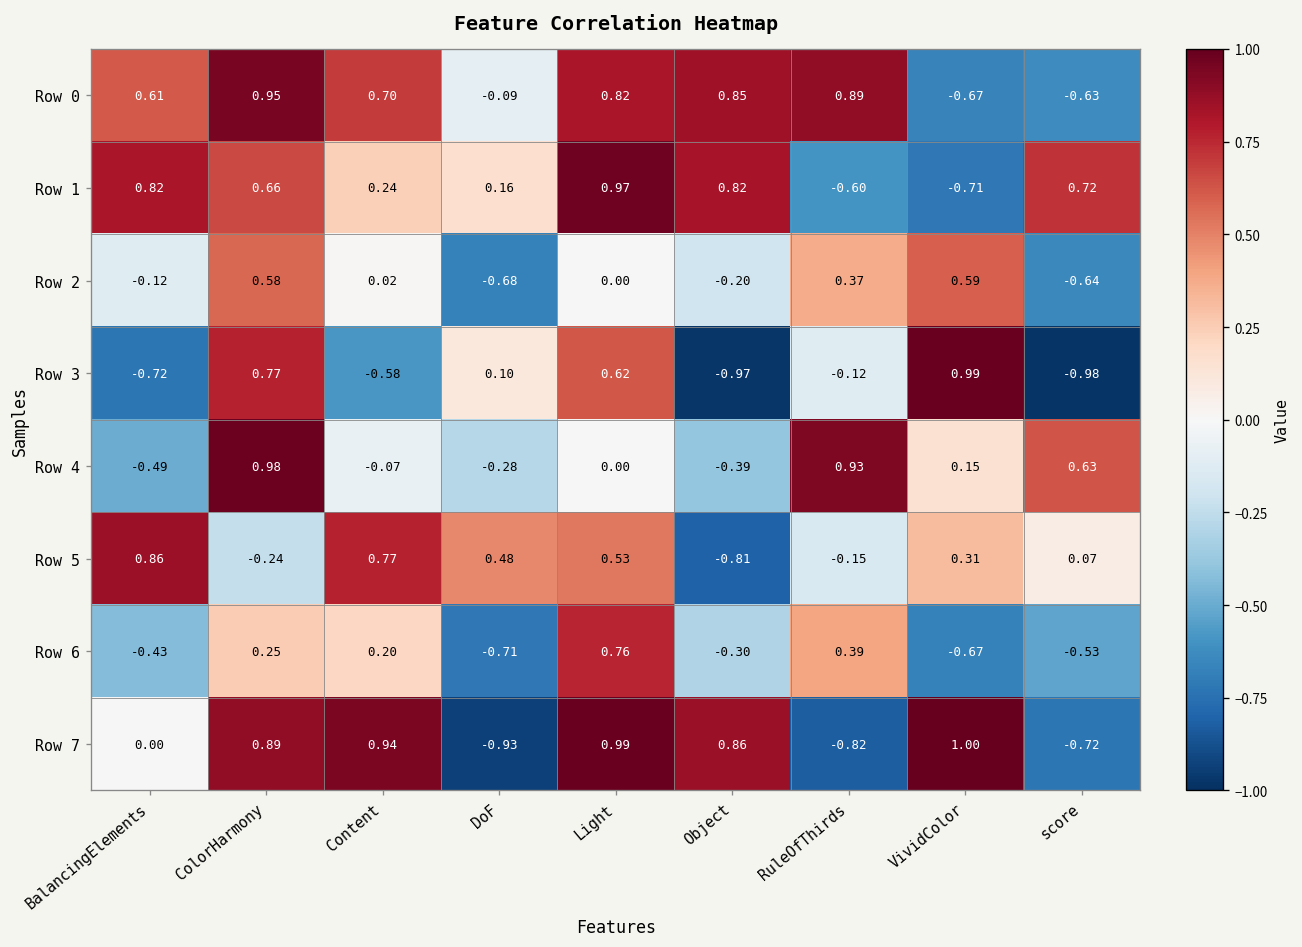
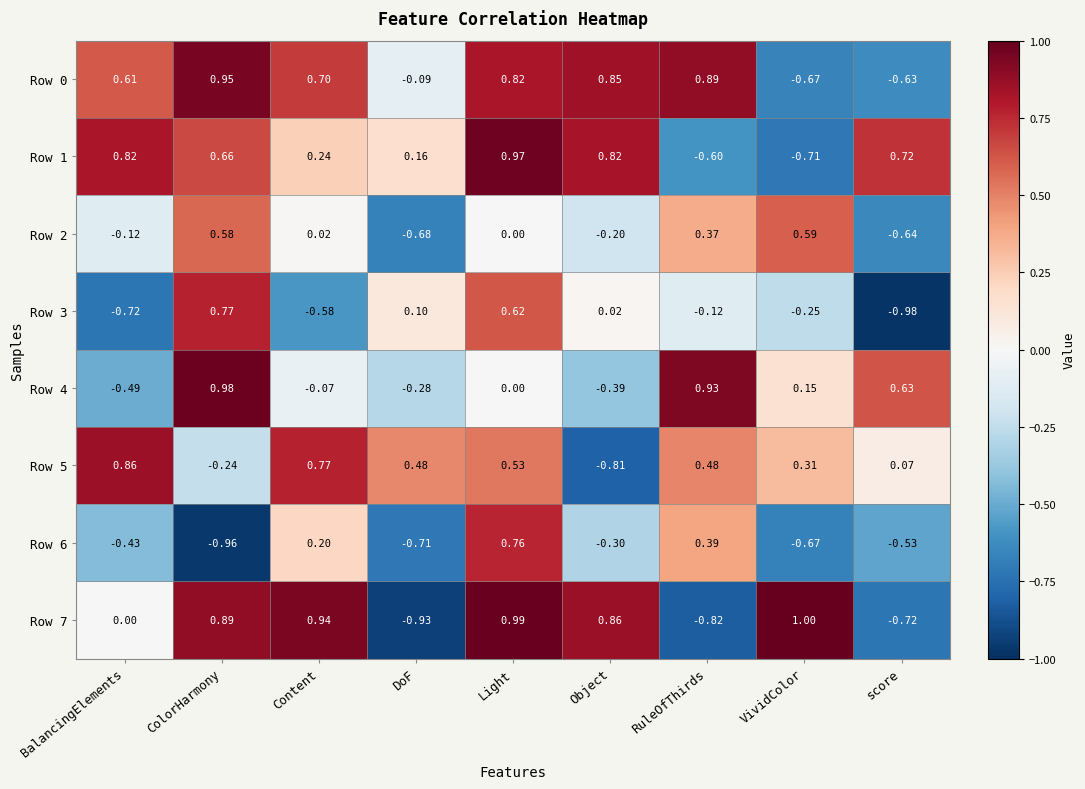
Row 3, Object: -0.97 -> 0.02
Row 3, VividColor: 0.99 -> -0.25
Row 5, RuleOfThirds: -0.15 -> 0.48
Row 6, ColorHarmony: 0.25 -> -0.96
